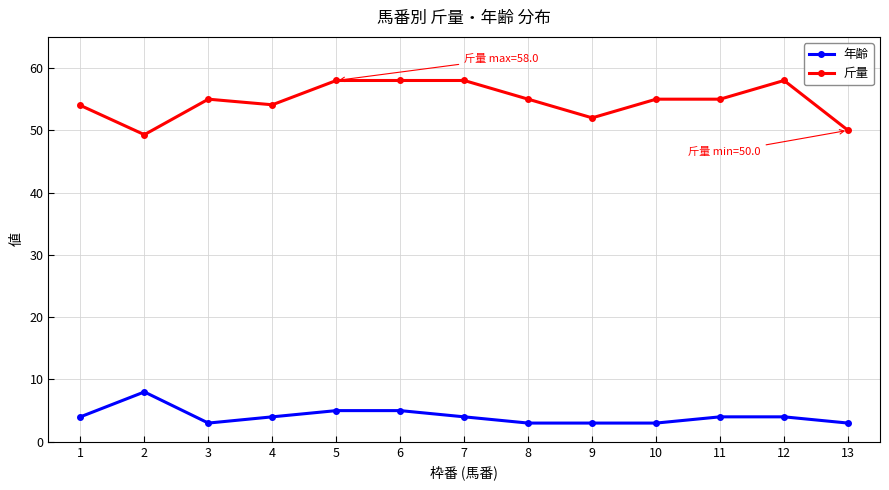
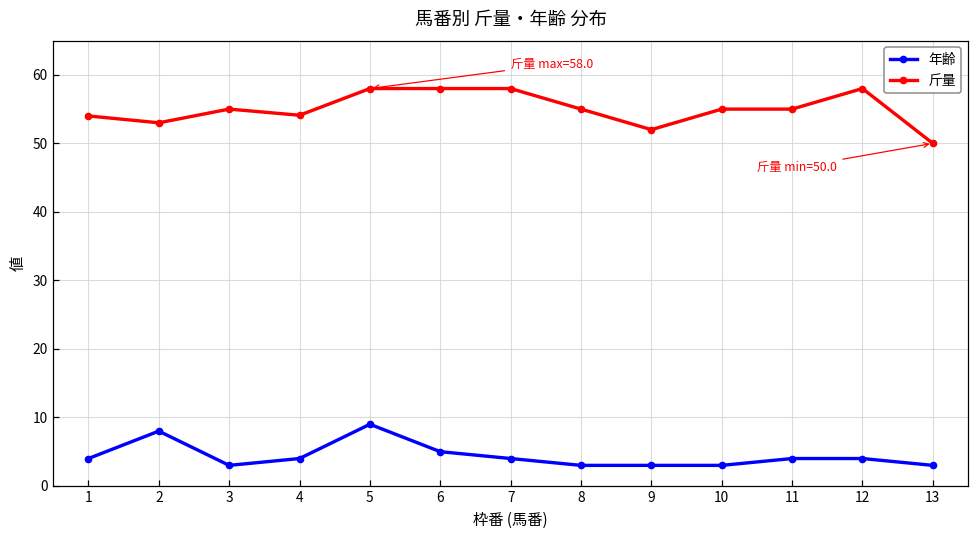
斤量, 2: 49 -> 53
年齢, 5: 5 -> 9
